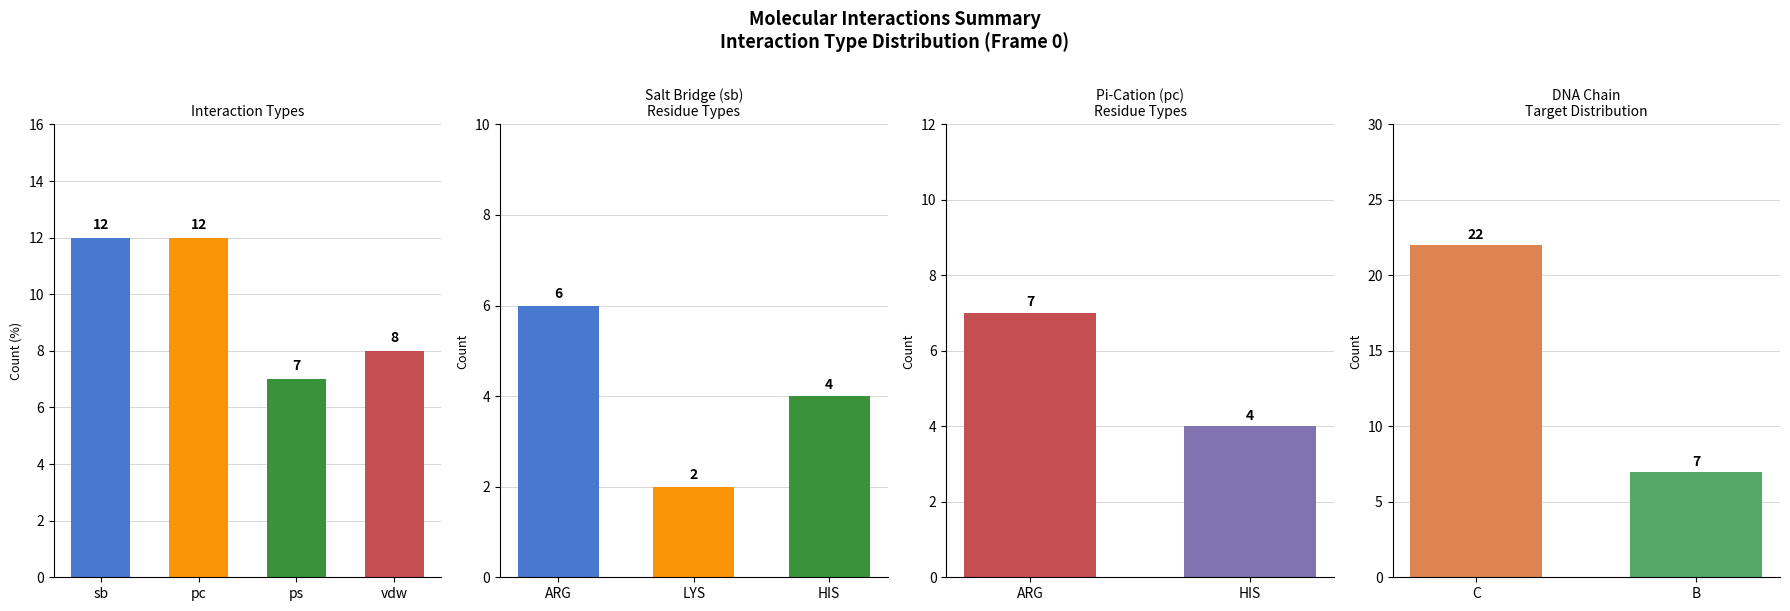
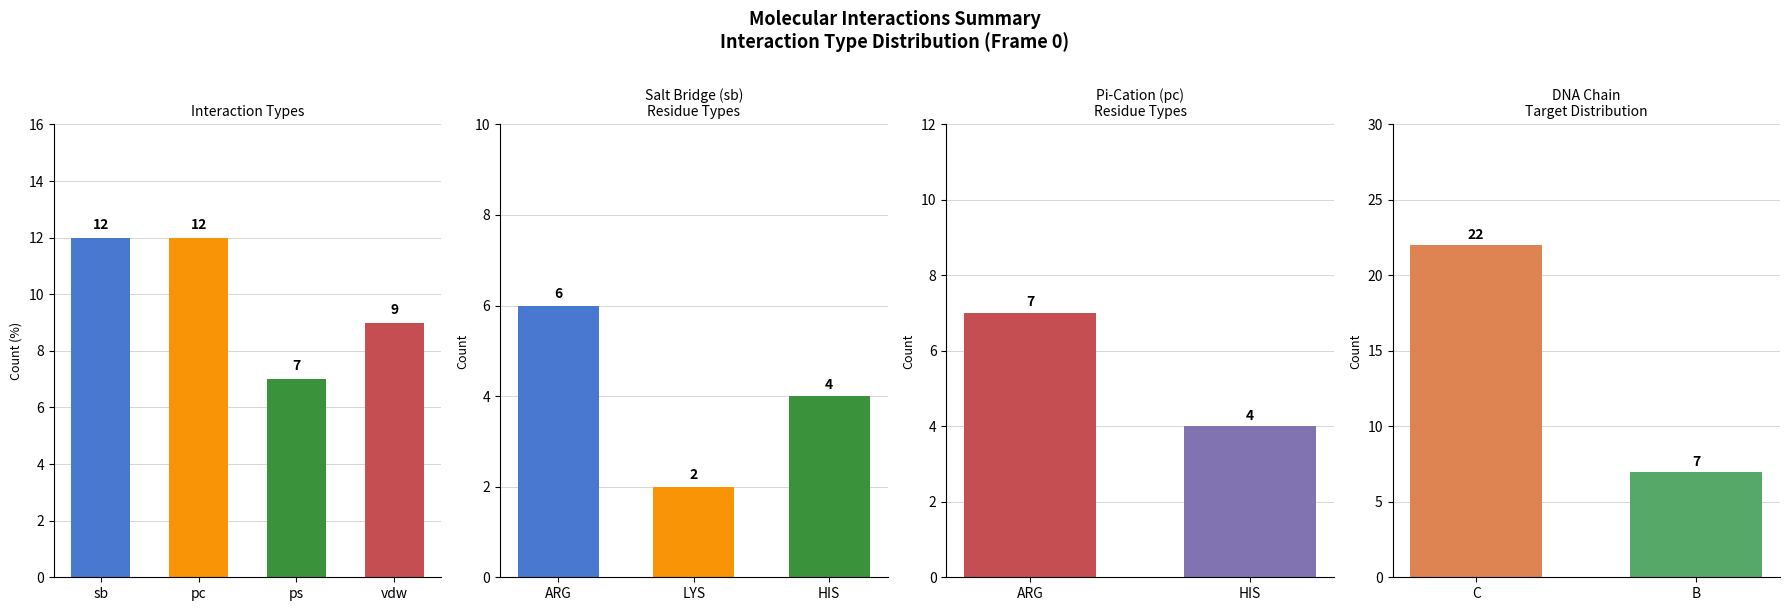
Interaction Types, vdw: 8 -> 9
